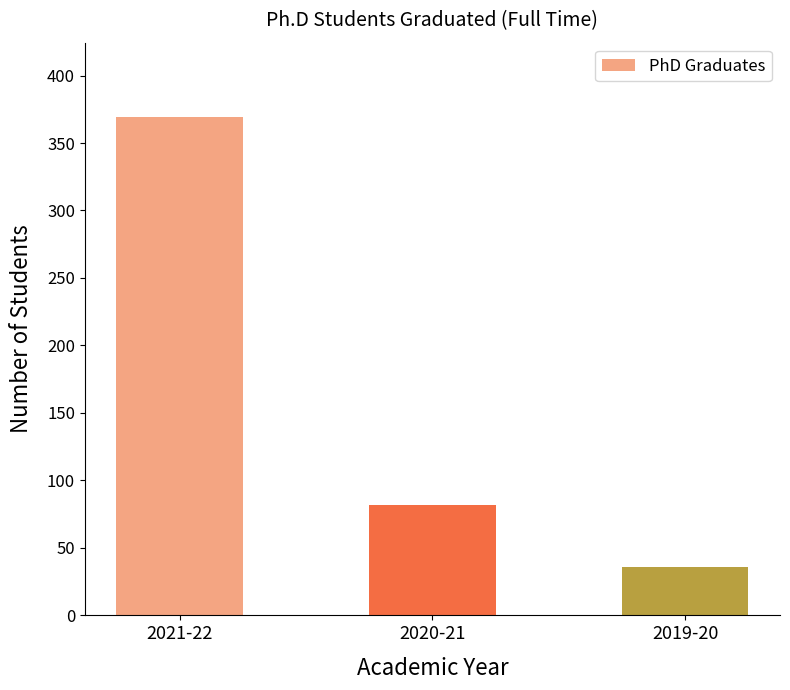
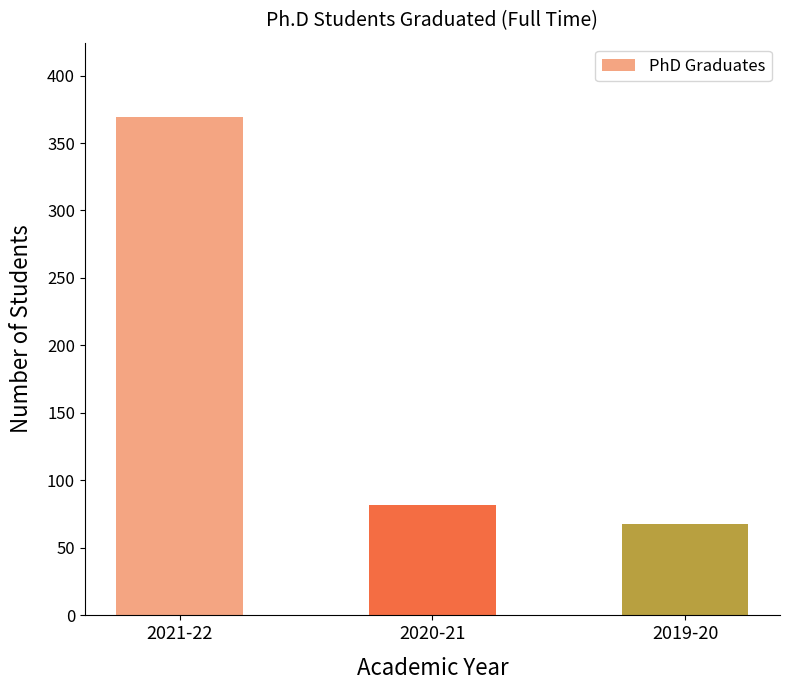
2019-20: 36 -> 68
